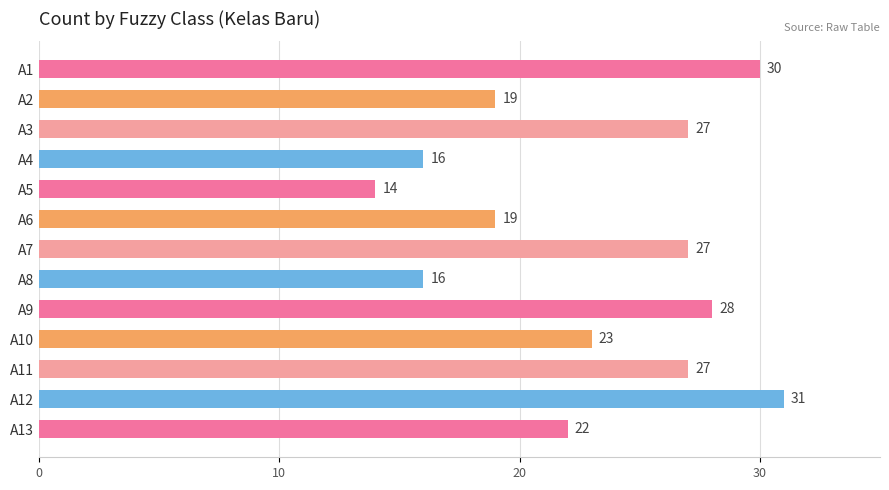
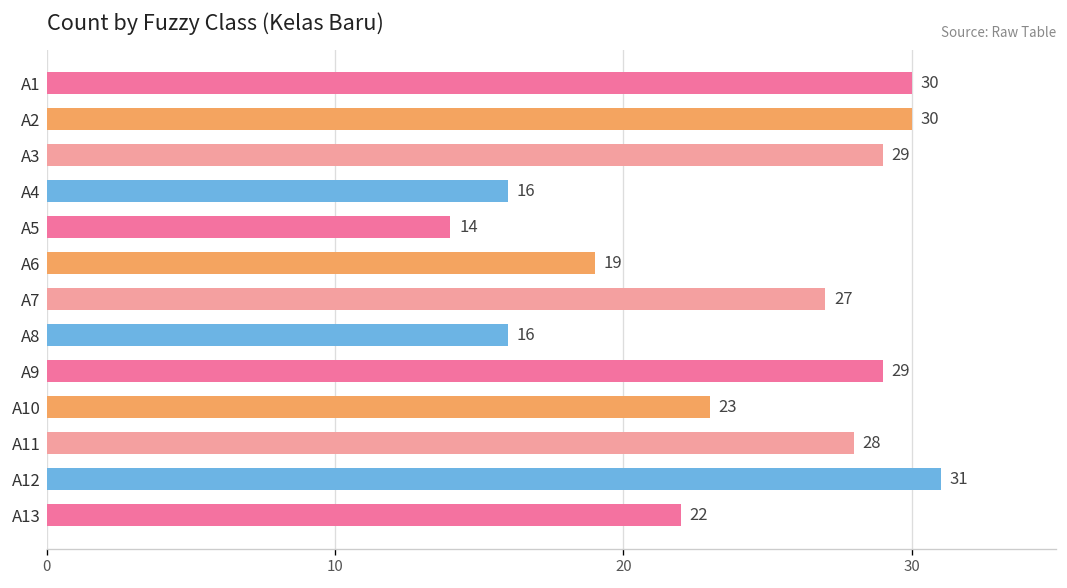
A2: 19 -> 30
A3: 27 -> 29
A9: 28 -> 29
A11: 27 -> 28
